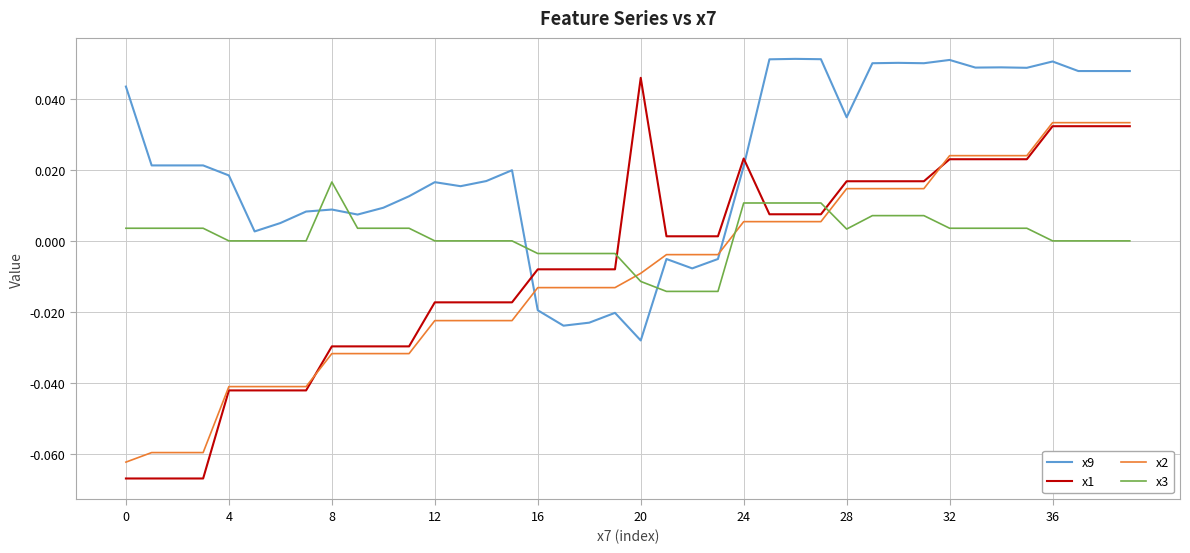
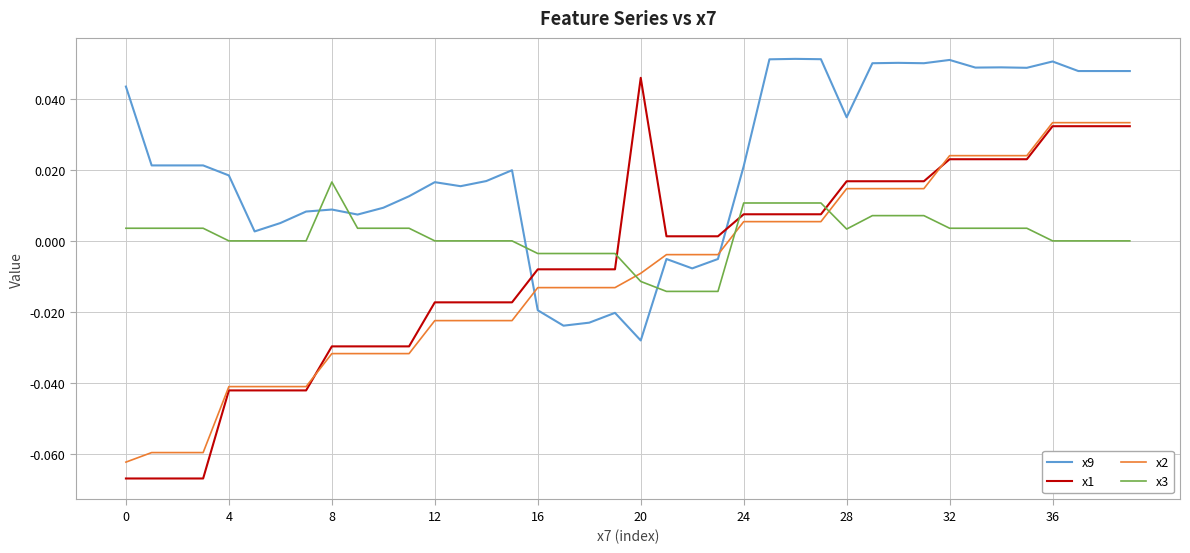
x1, 24: 0.023 -> 0.007
